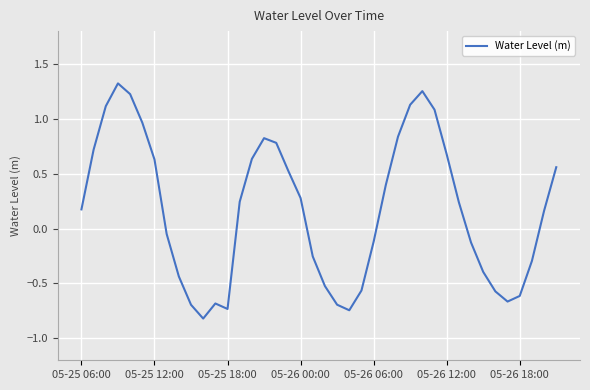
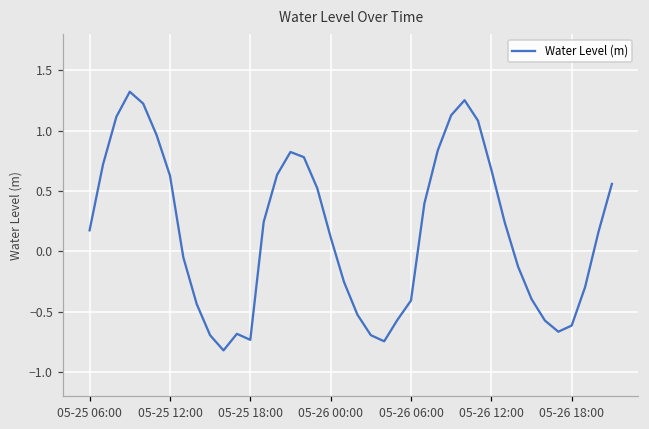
05-26 00:00: 0.28 -> 0.12
05-26 06:00: -0.12 -> -0.41
